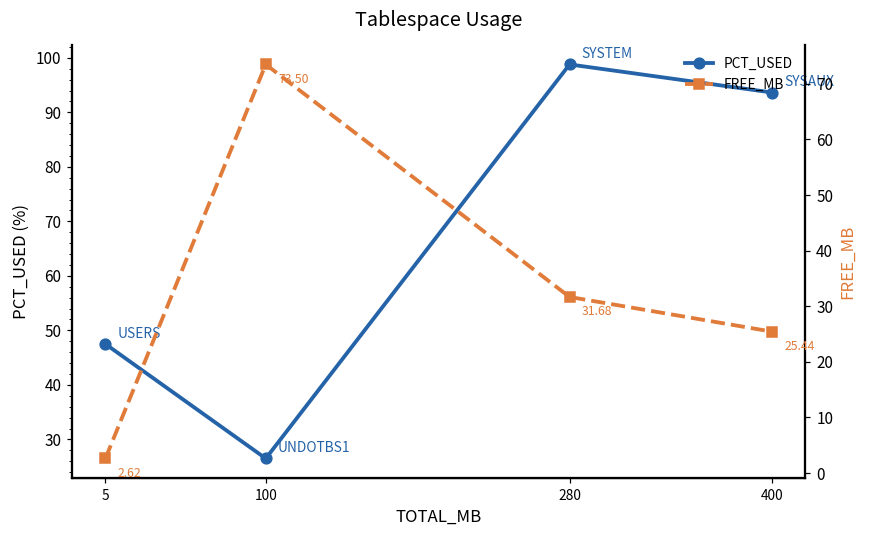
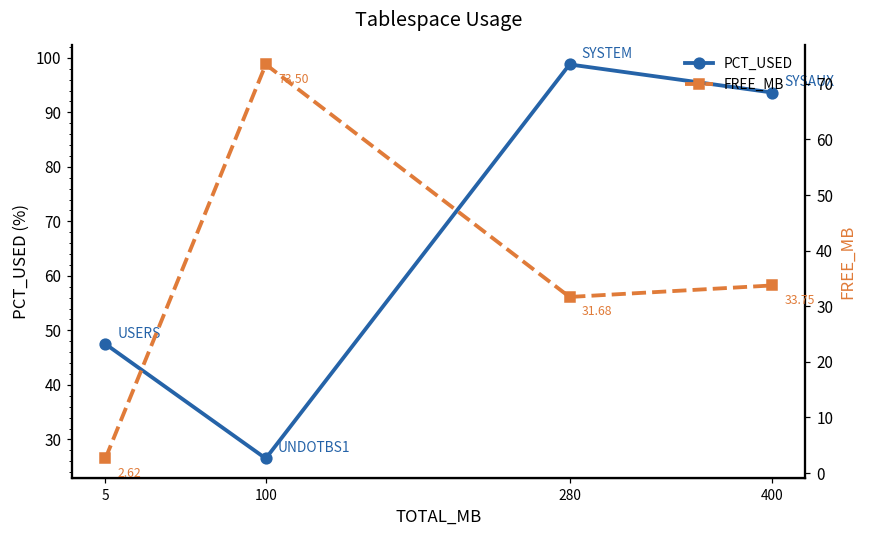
FREE_MB, 400: 25.44 -> 33.75
